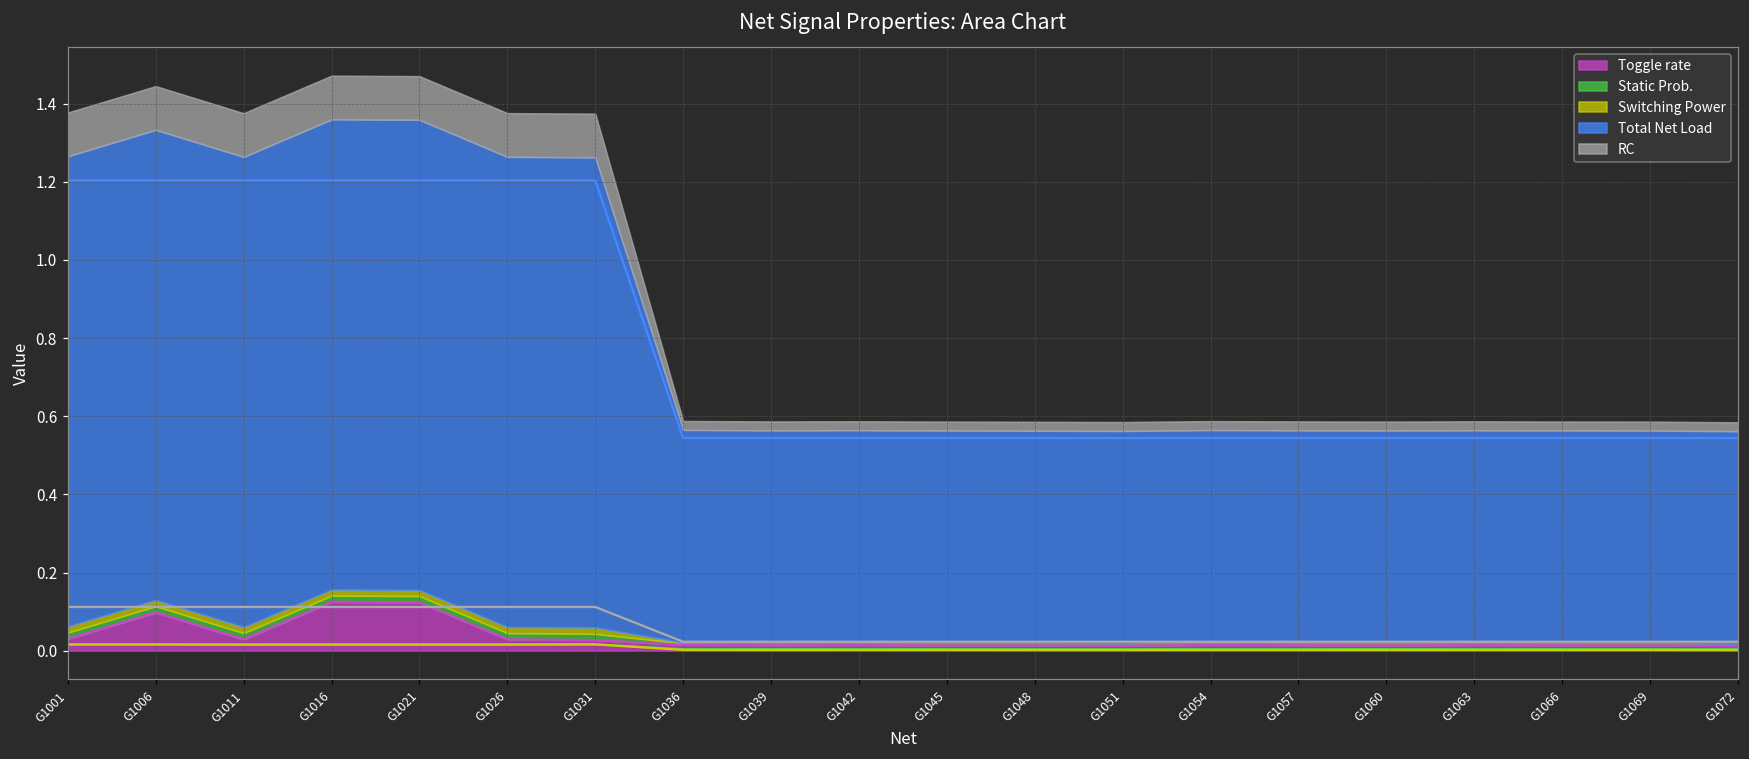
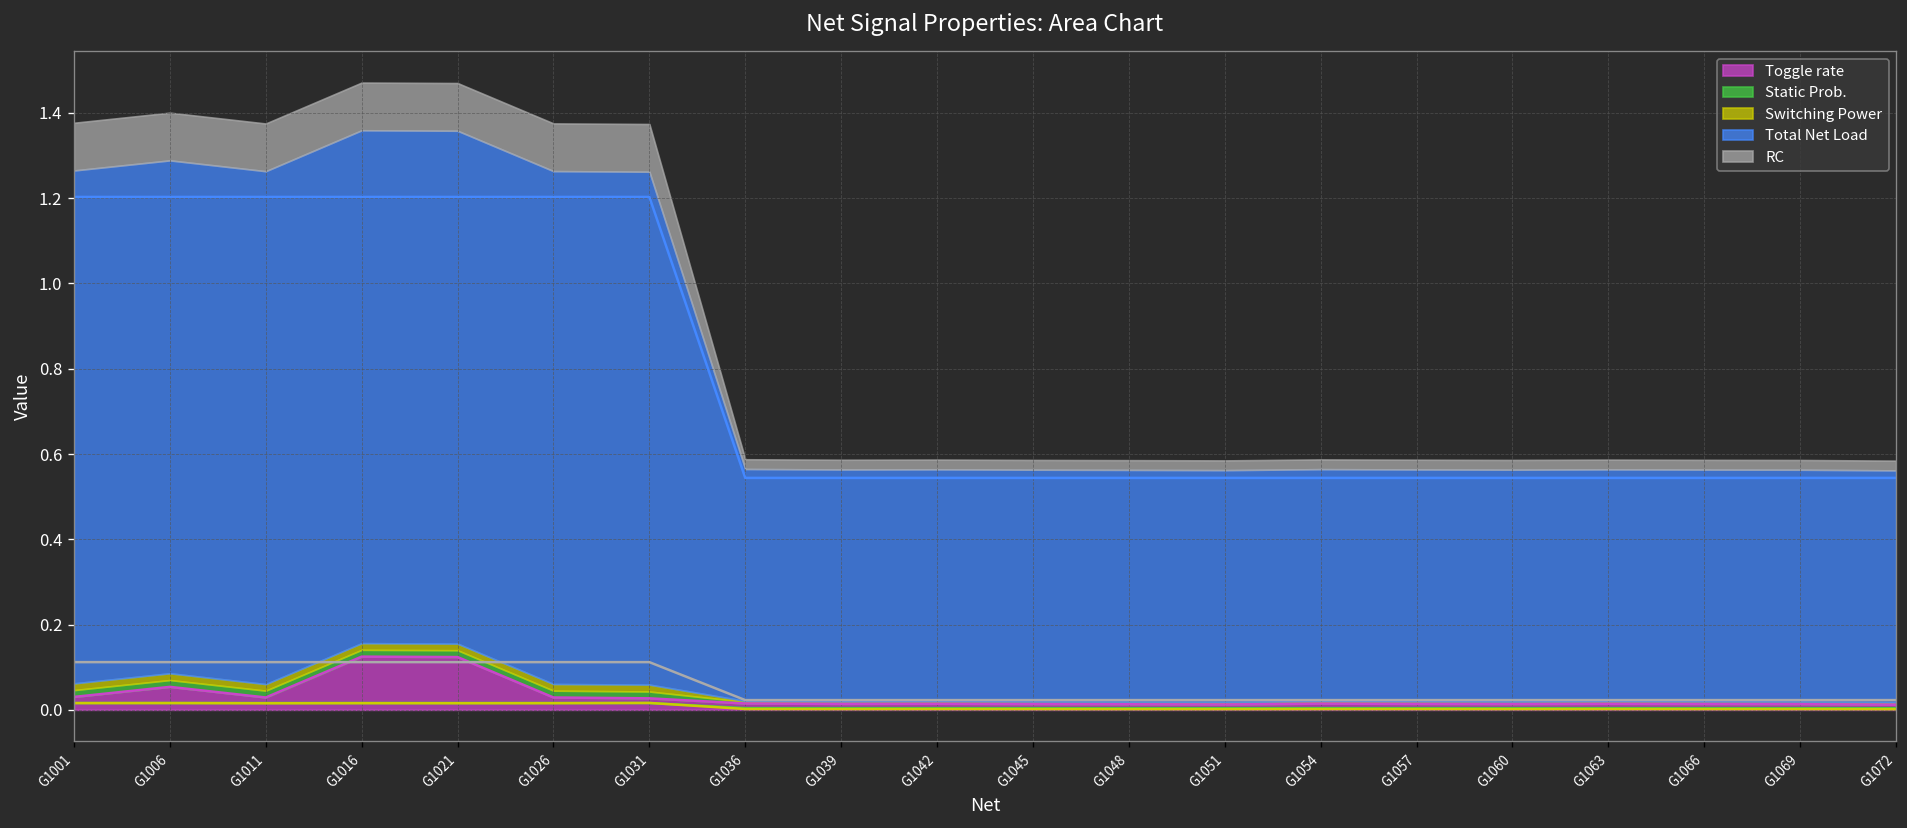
Toggle rate, G1006: 0.10 -> 0.05
